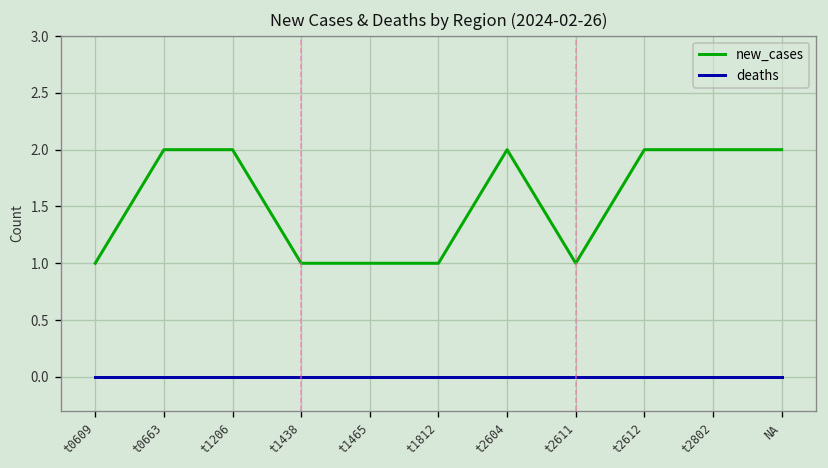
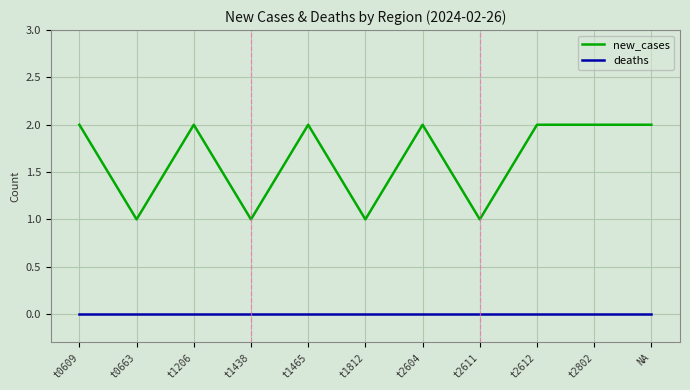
new_cases, t0609: 1 -> 2
new_cases, t0663: 2 -> 1
new_cases, t1465: 1 -> 2
